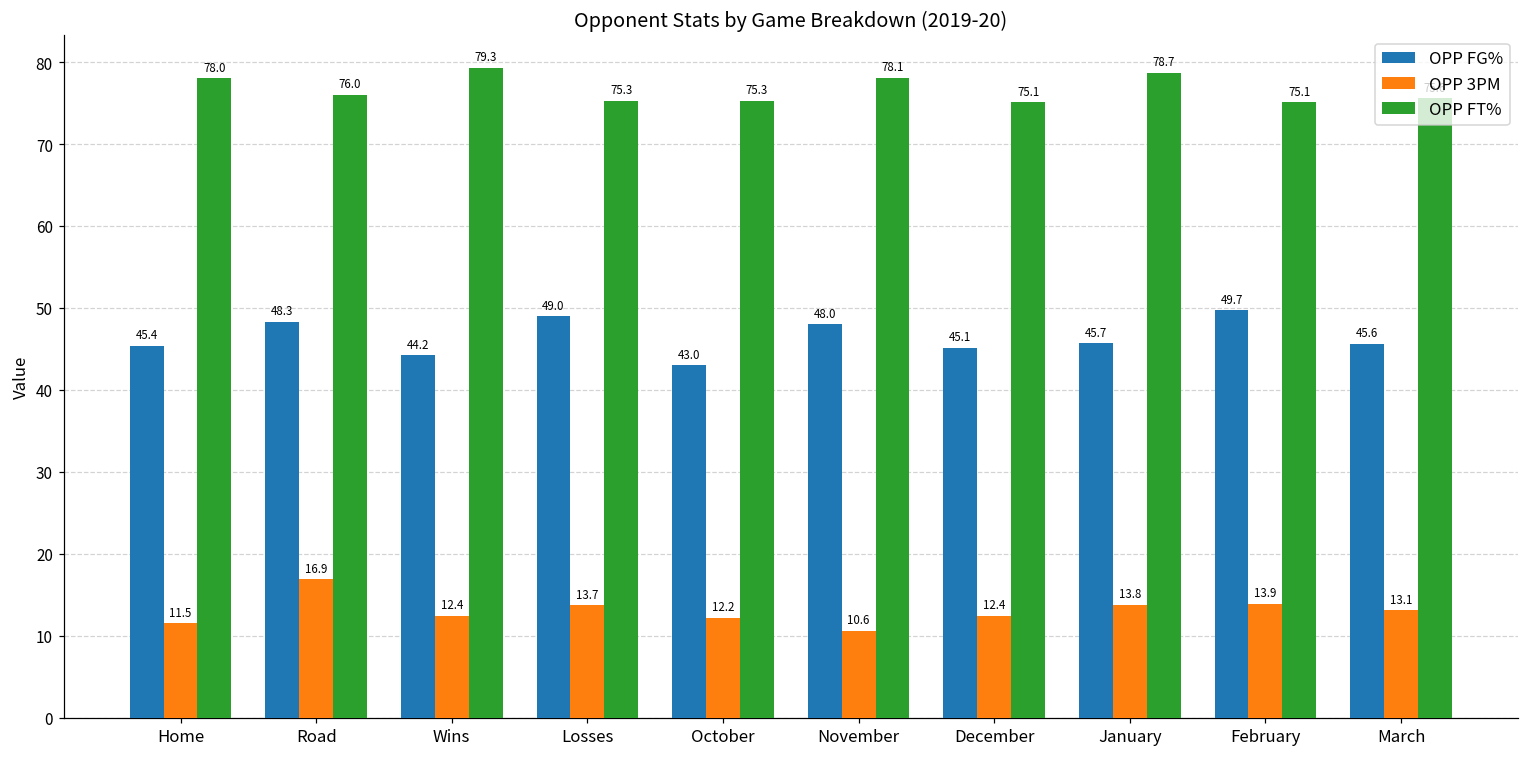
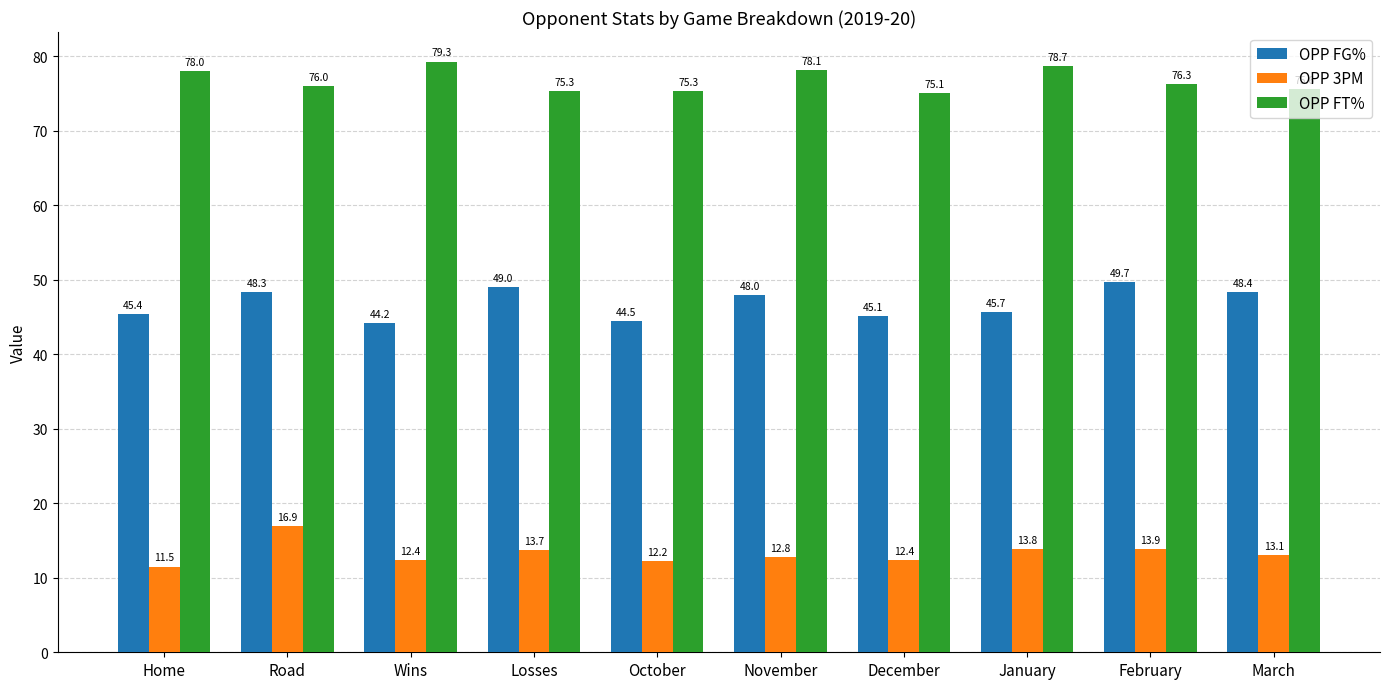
OPP FG%, October: 43.0 -> 44.5
OPP 3PM, November: 10.6 -> 12.8
OPP FT%, February: 75.1 -> 76.3
OPP FG%, March: 45.6 -> 48.4
